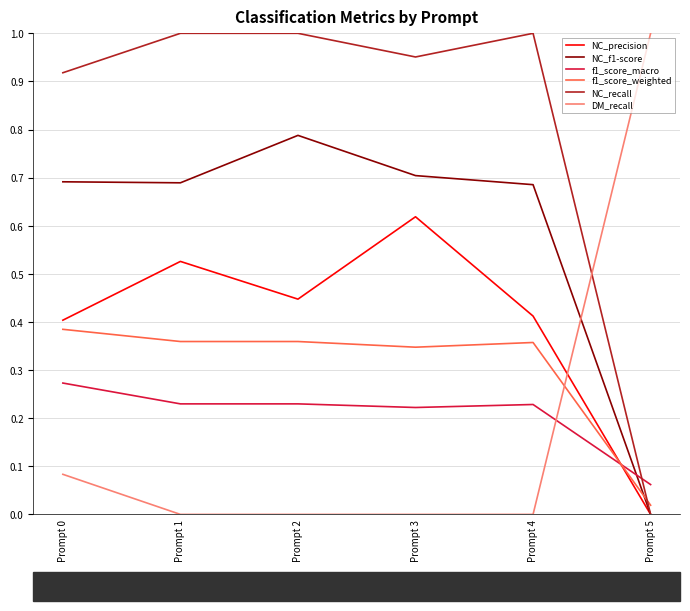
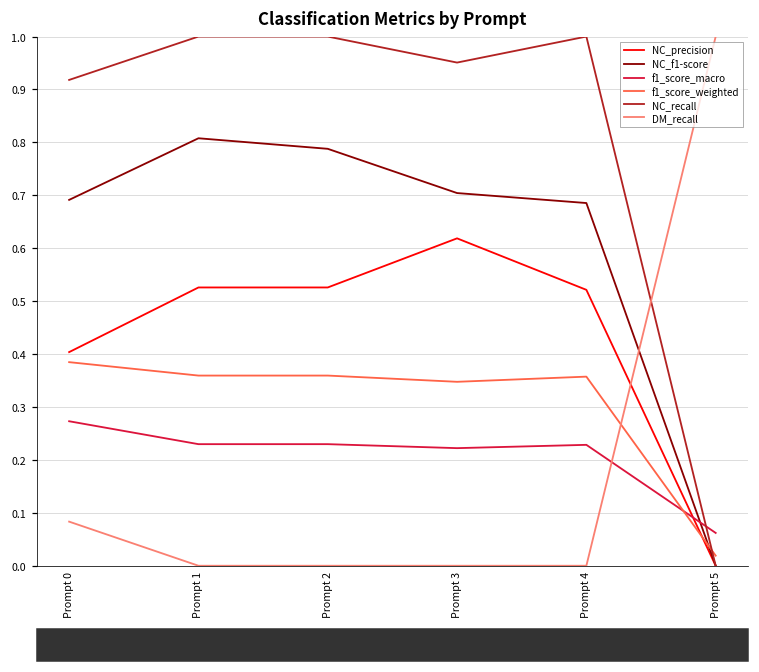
NC_f1-score, Prompt 1: 0.69 -> 0.81
NC_precision, Prompt 2: 0.45 -> 0.53
NC_precision, Prompt 4: 0.41 -> 0.52
